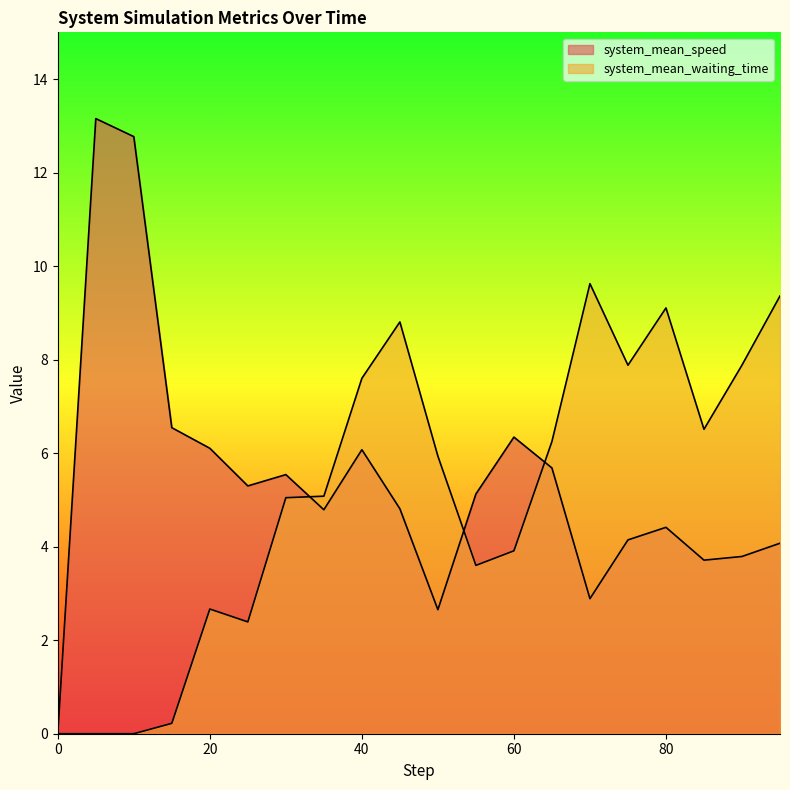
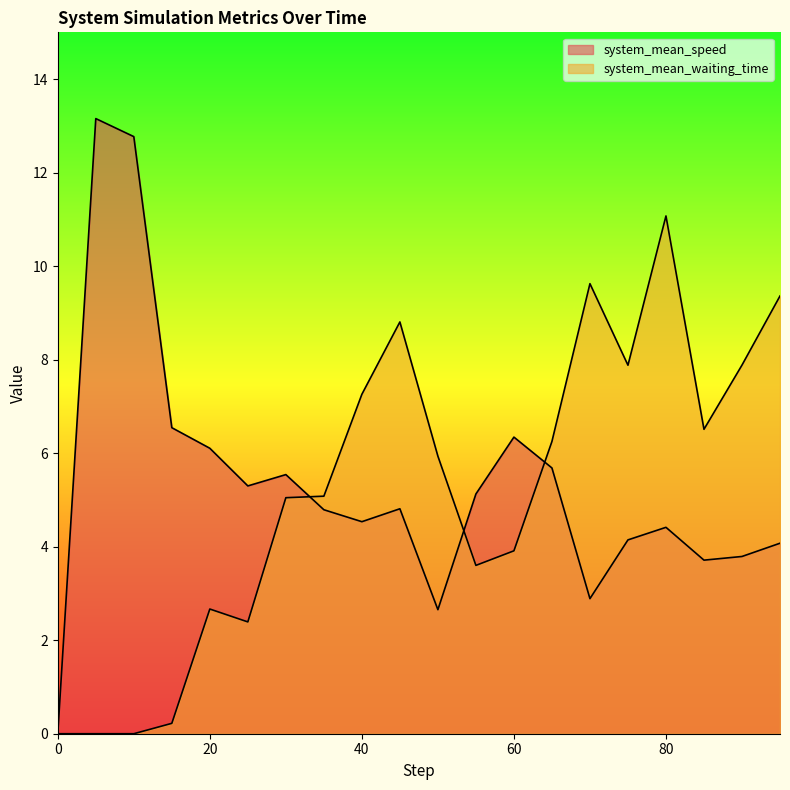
system_mean_speed, 40: 6.1 -> 4.5
system_mean_waiting_time, 40: 7.6 -> 7.3
system_mean_waiting_time, 80: 9.1 -> 11.1
